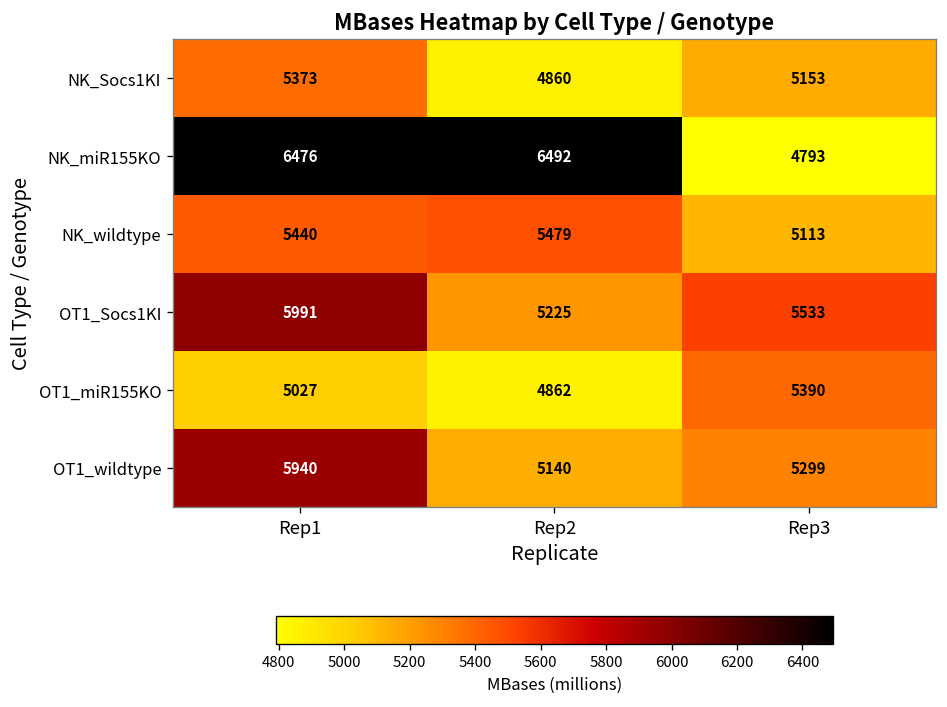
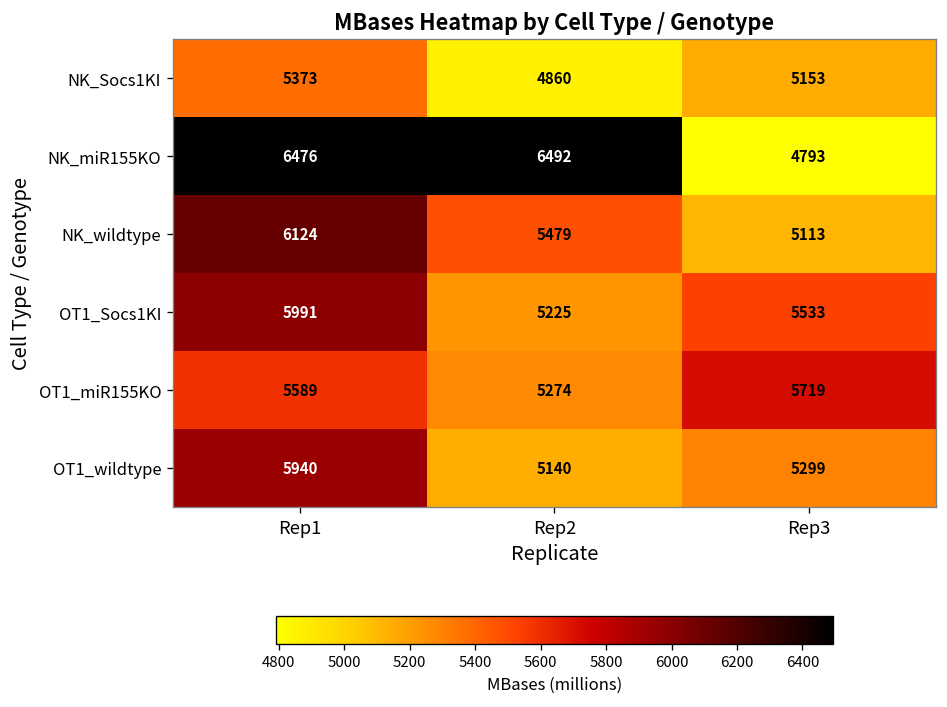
NK_wildtype, Rep1: 5440 -> 6124
OT1_miR155KO, Rep1: 5027 -> 5589
OT1_miR155KO, Rep2: 4862 -> 5274
OT1_miR155KO, Rep3: 5390 -> 5719
